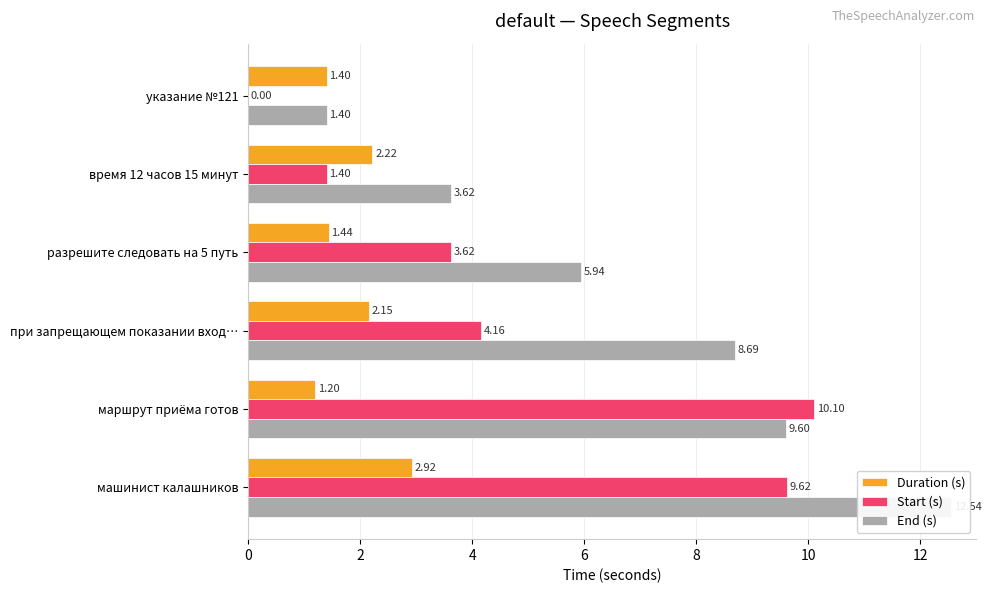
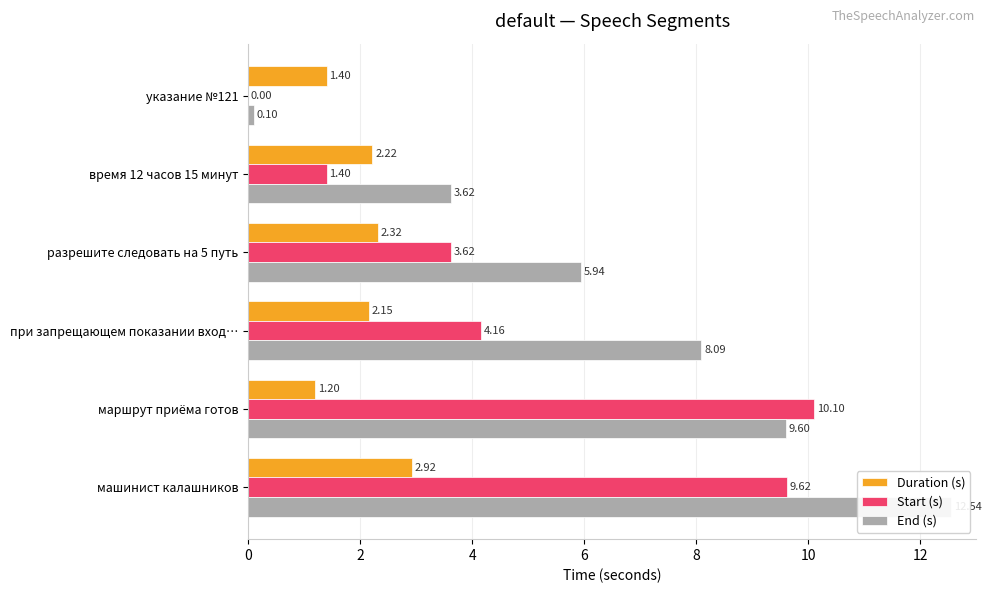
End (s), указание №121: 1.40 -> 0.10
Duration (s), разрешите следовать на 5 путь: 1.44 -> 2.32
End (s), при запрещающем показании вход…: 8.69 -> 8.09
